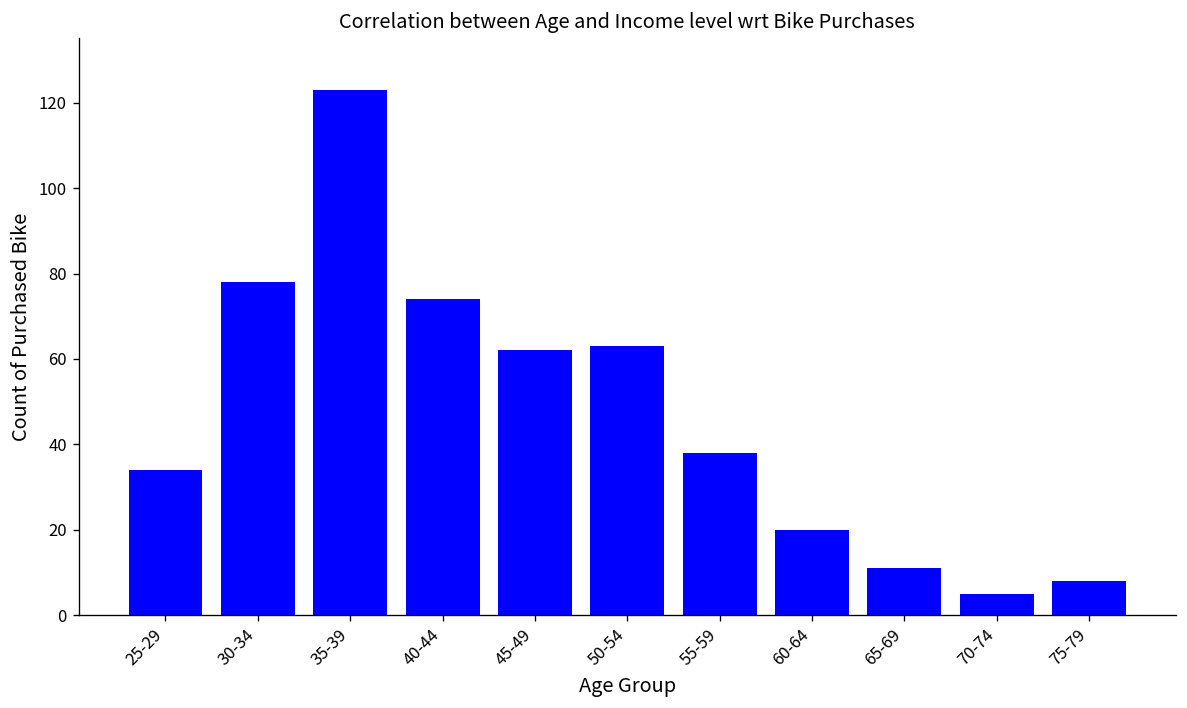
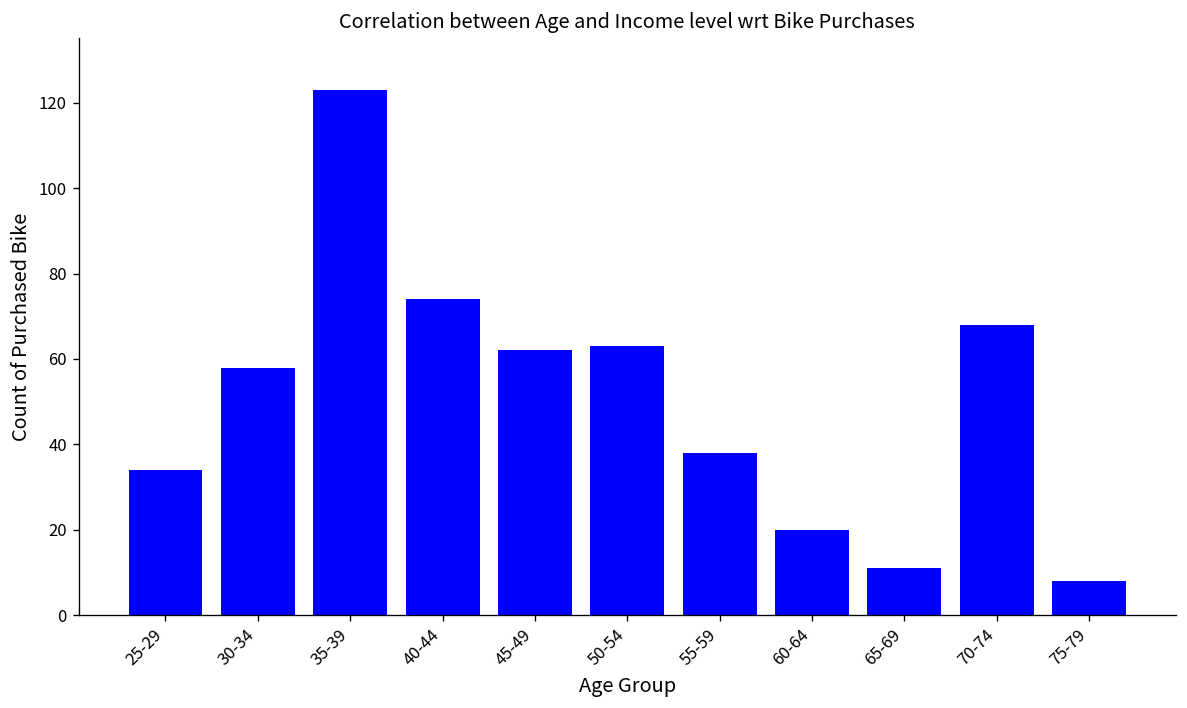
30-34: 78 -> 58
70-74: 5 -> 68
